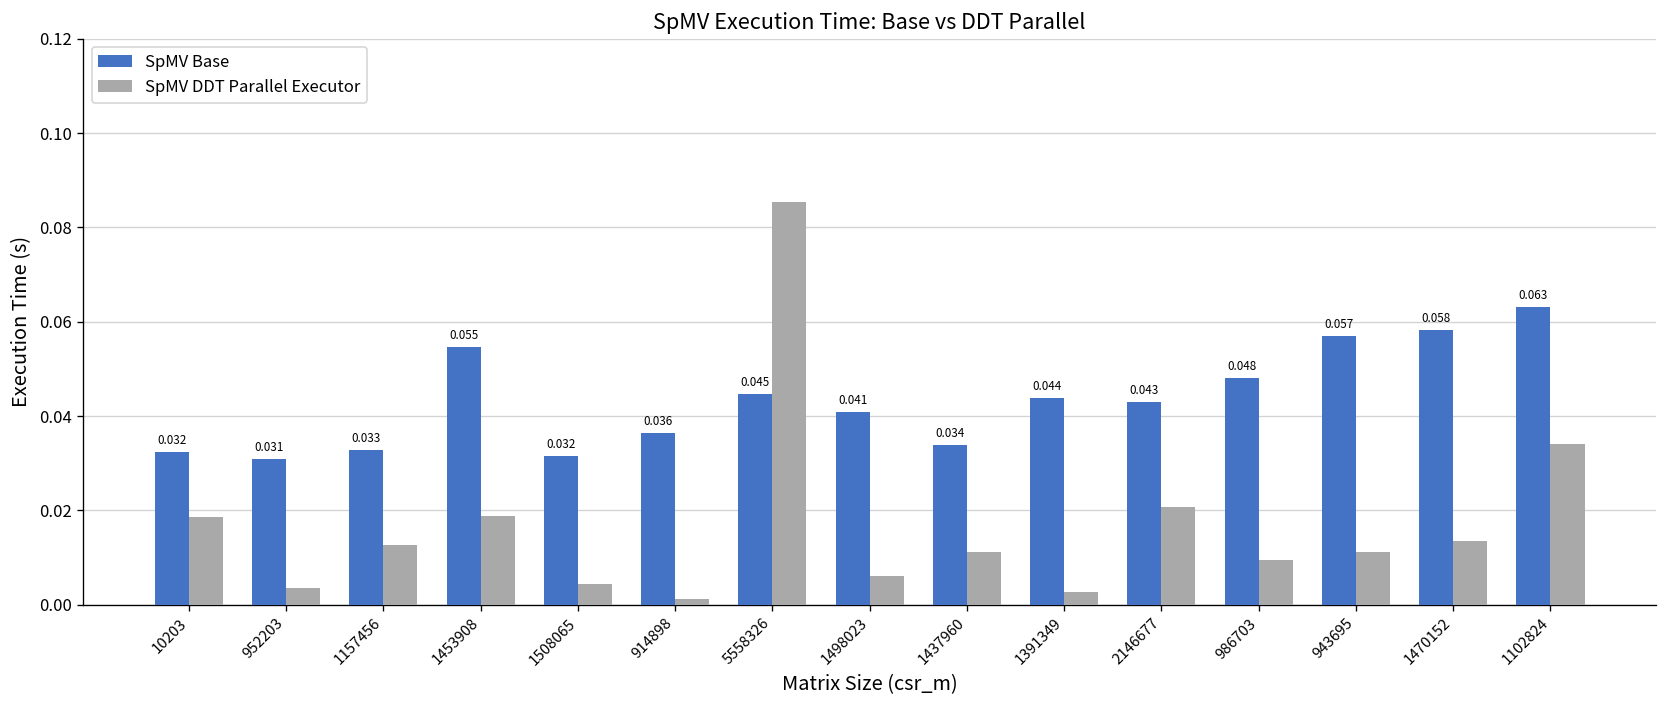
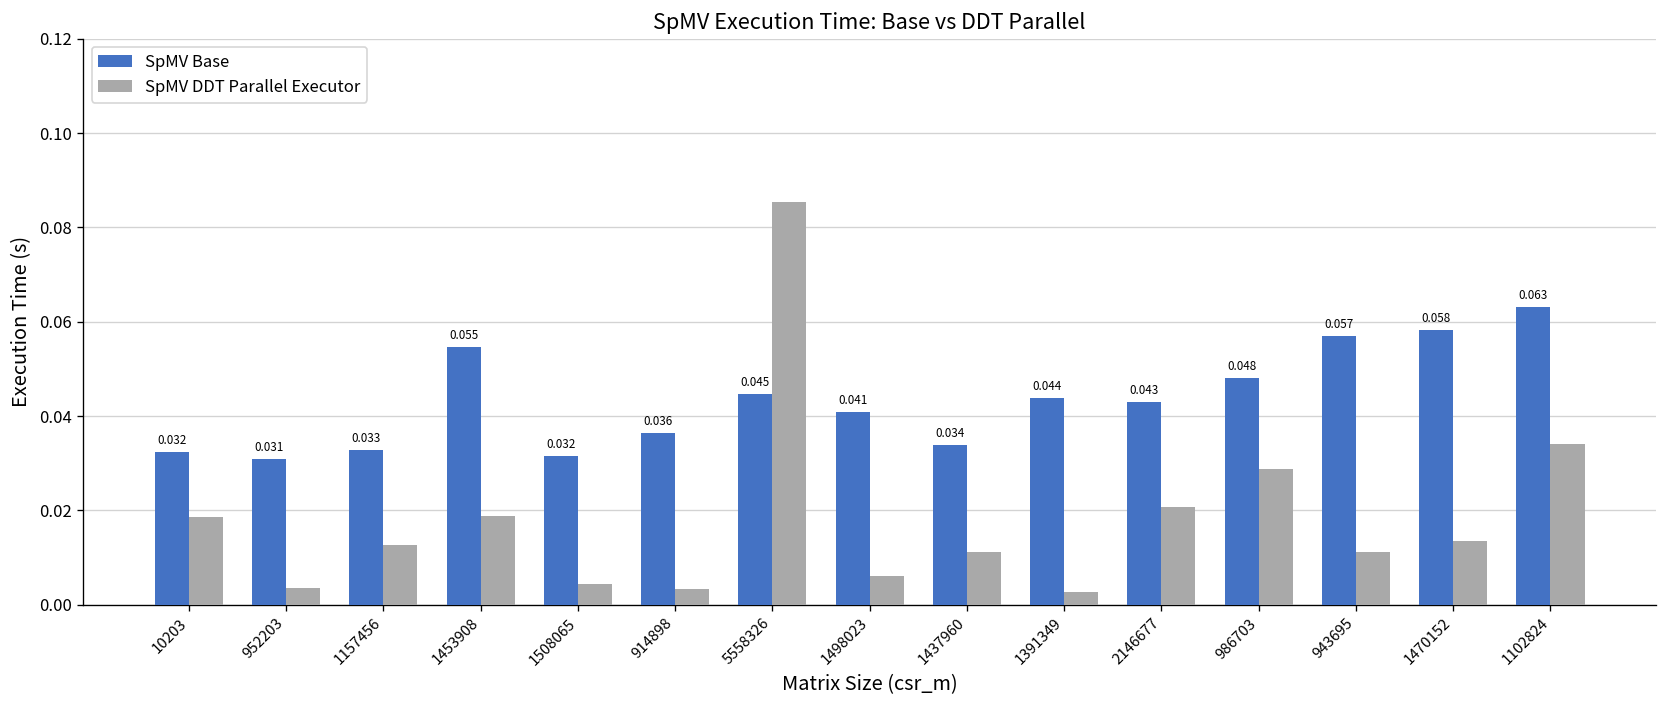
SpMV DDT Parallel Executor, 914898: 0.001 -> 0.003
SpMV DDT Parallel Executor, 986703: 0.010 -> 0.029
